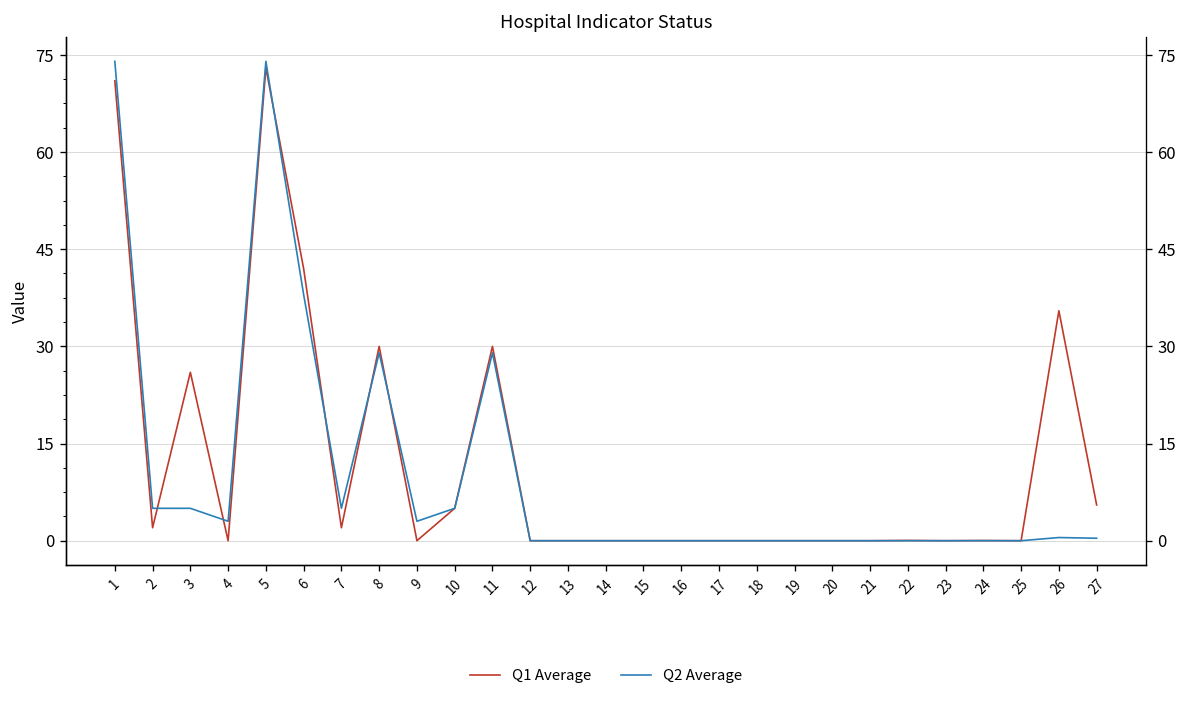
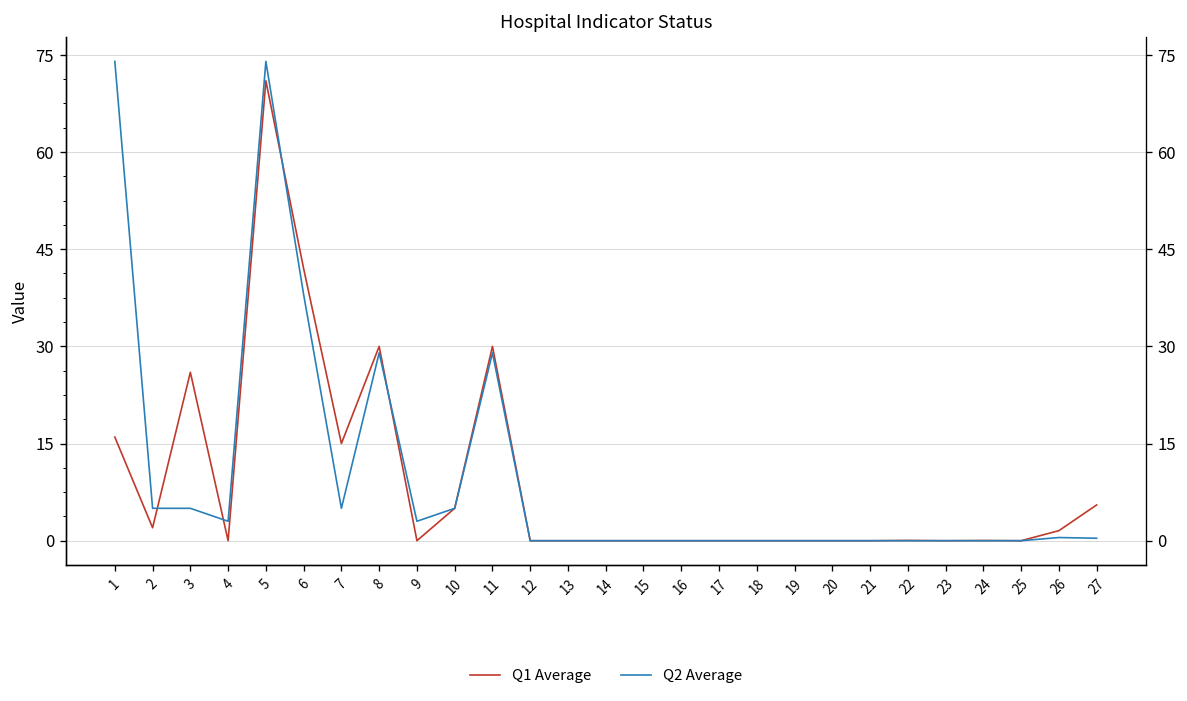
Q1 Average, 1: 71 -> 16
Q1 Average, 5: 73 -> 71
Q1 Average, 7: 2 -> 15
Q1 Average, 26: 36 -> 2
